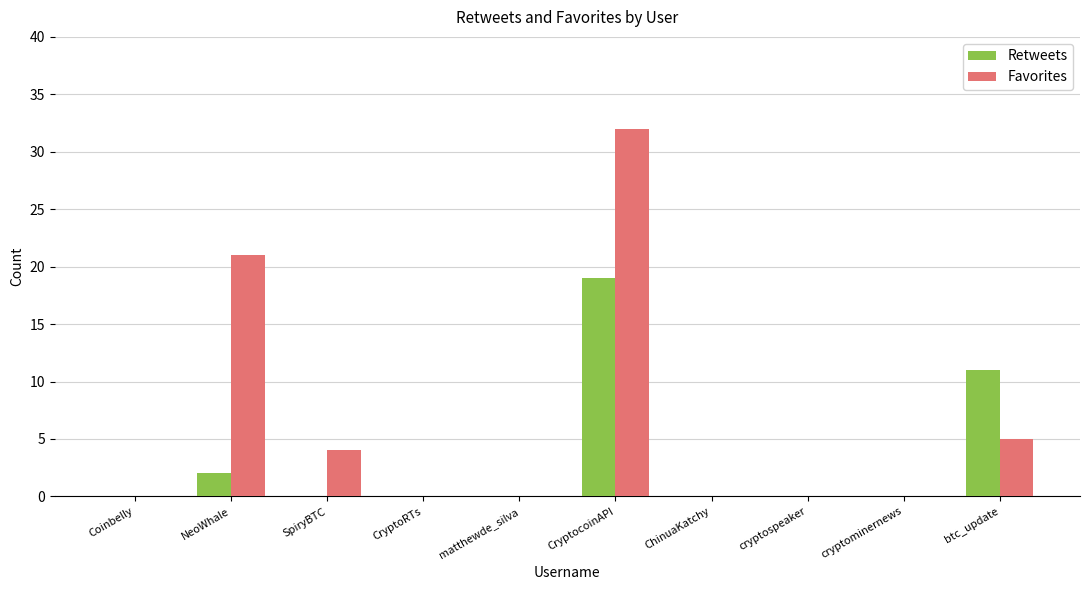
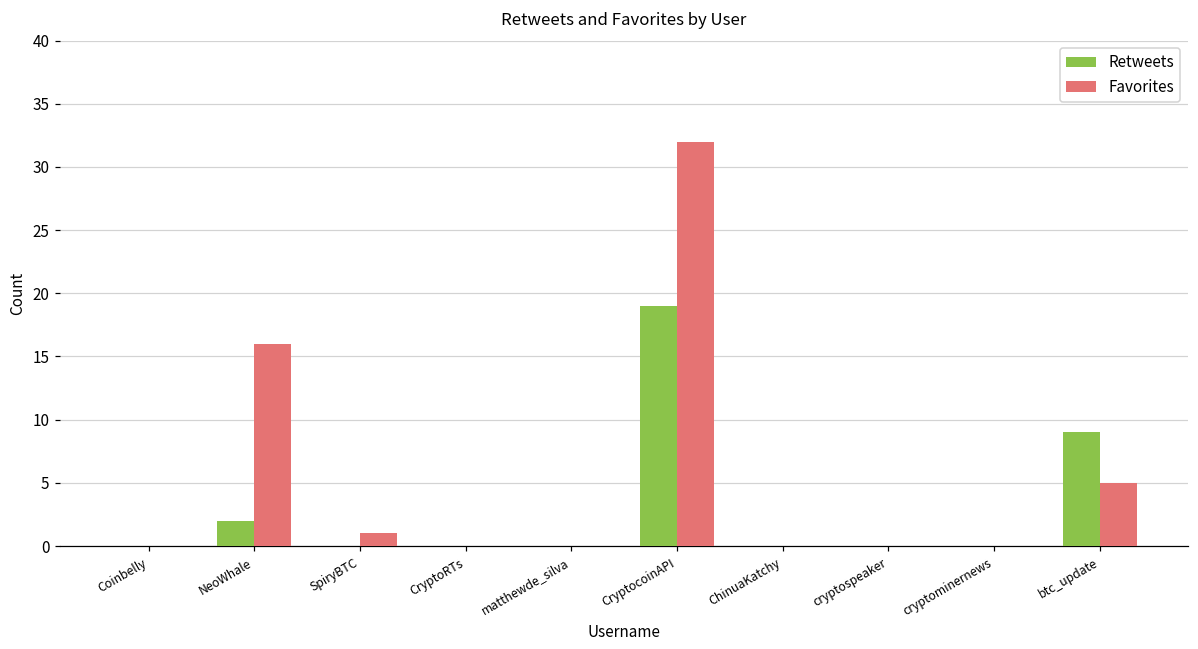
Favorites, NeoWhale: 21 -> 16
Favorites, SpiryBTC: 4 -> 1
Retweets, btc_update: 11 -> 9
